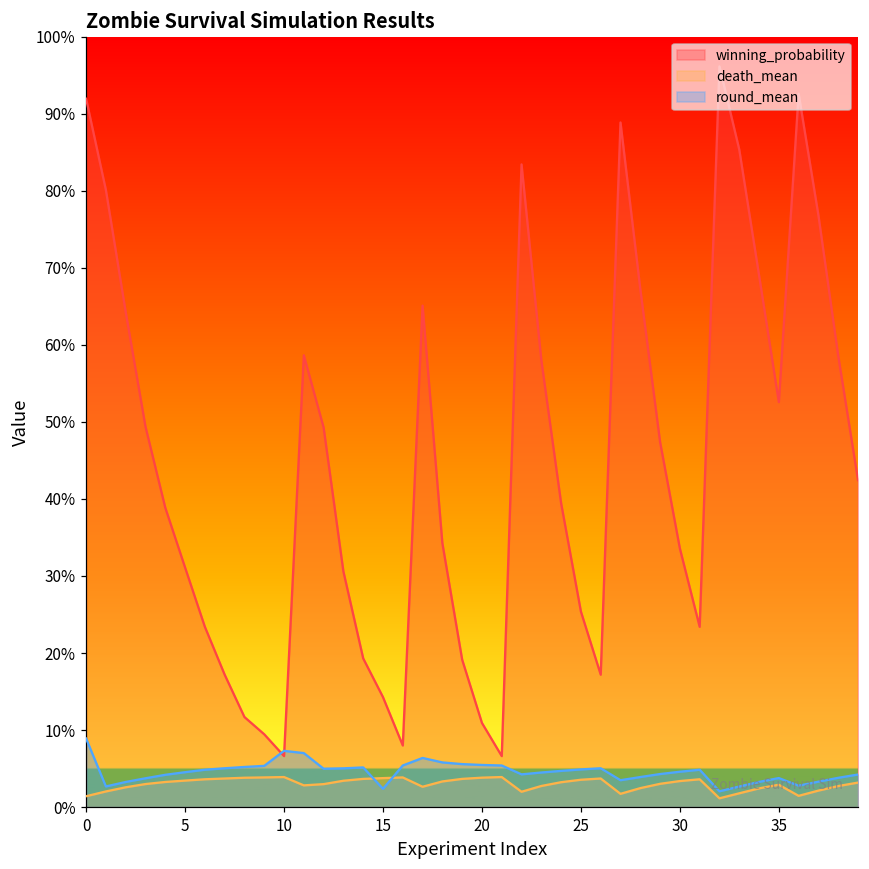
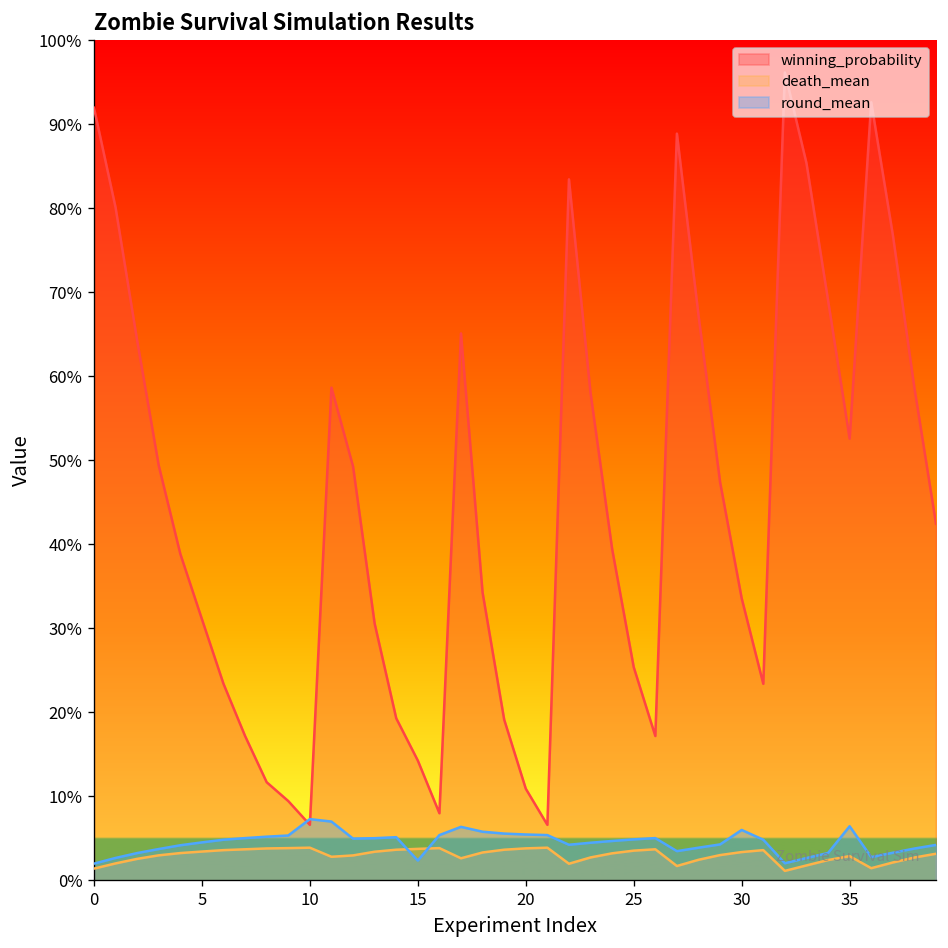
round_mean, 0: 9% -> 2%
round_mean, 30: 5% -> 6%
round_mean, 35: 4% -> 6%
